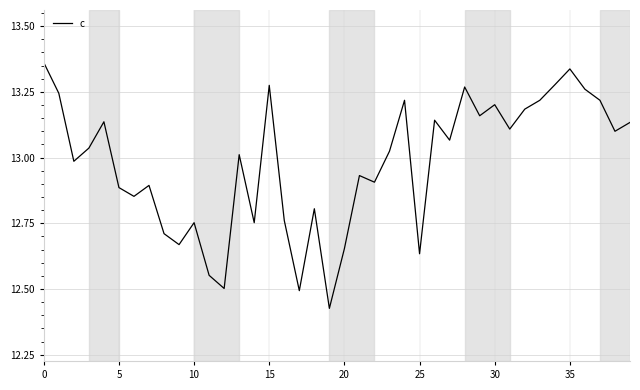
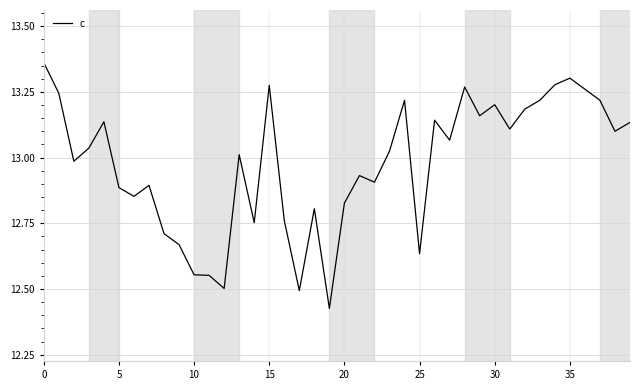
10: 12.75 -> 12.55
20: 12.65 -> 12.83
35: 13.34 -> 13.30
